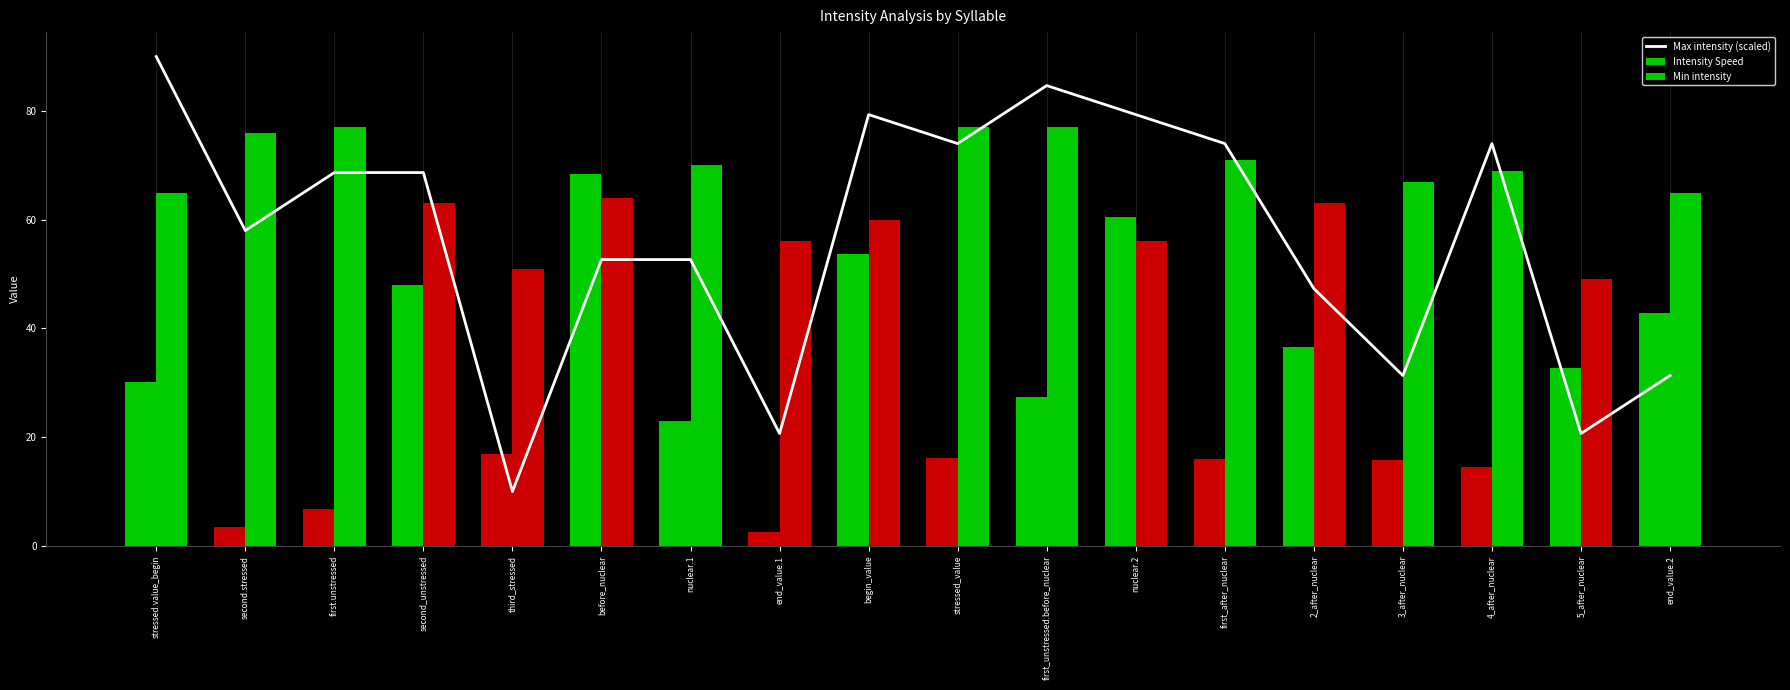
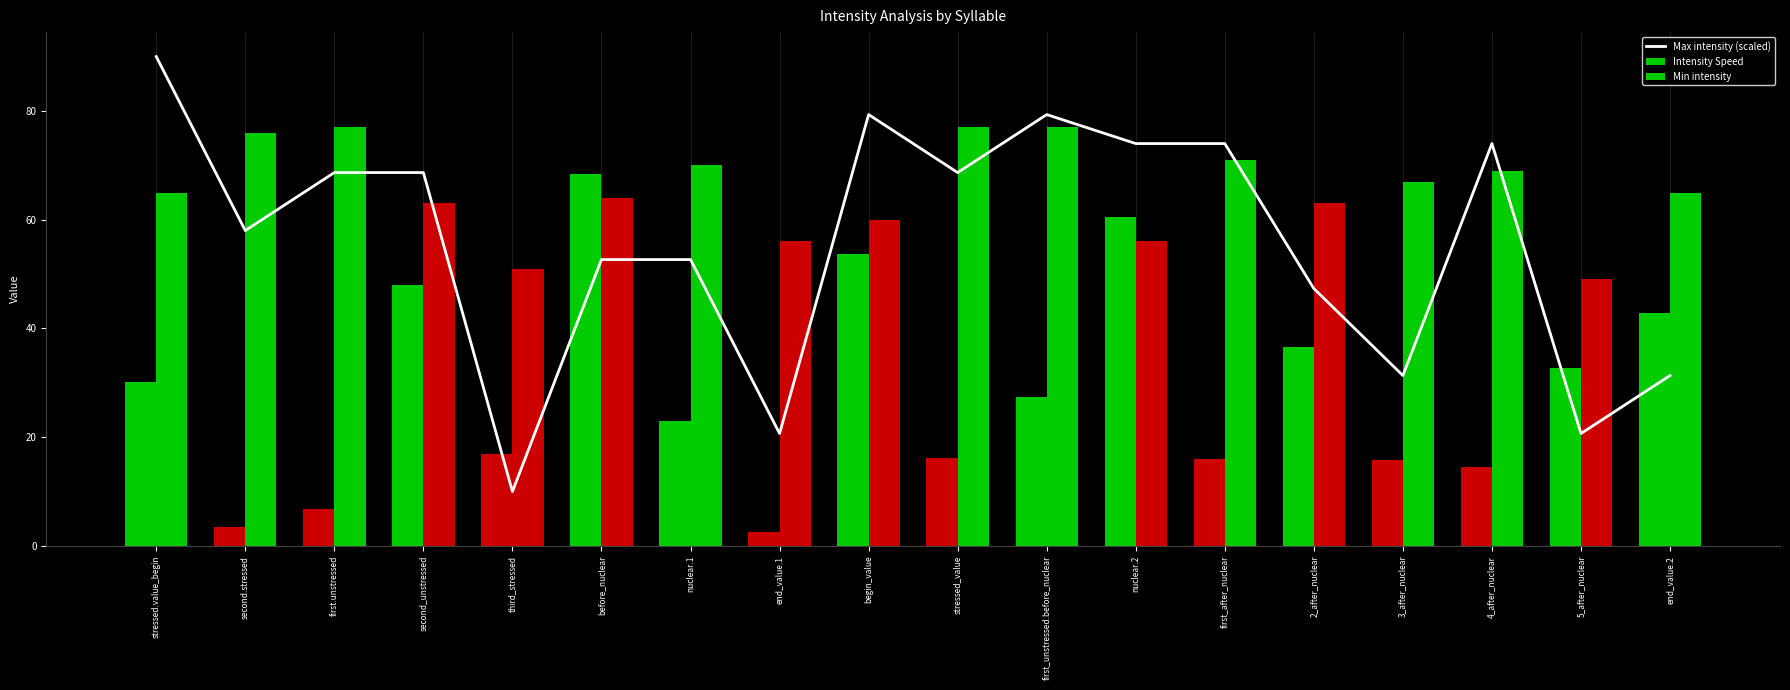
Max intensity (scaled), stressed_value: 74 -> 69
Max intensity (scaled), first_unstressed.before_nuclear: 85 -> 79
Max intensity (scaled), nuclear.2: 79 -> 74
